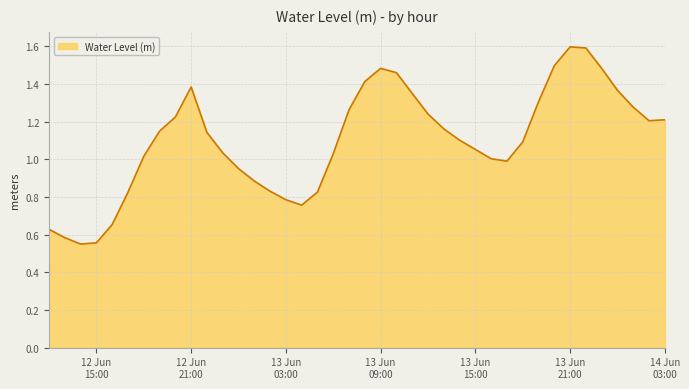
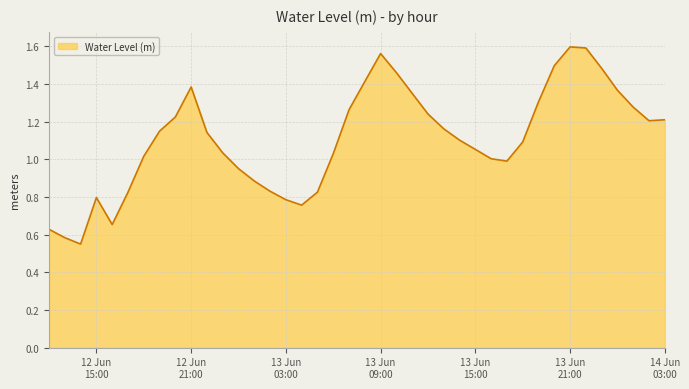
12 Jun 15:00: 0.56 -> 0.80
13 Jun 09:00: 1.48 -> 1.56
